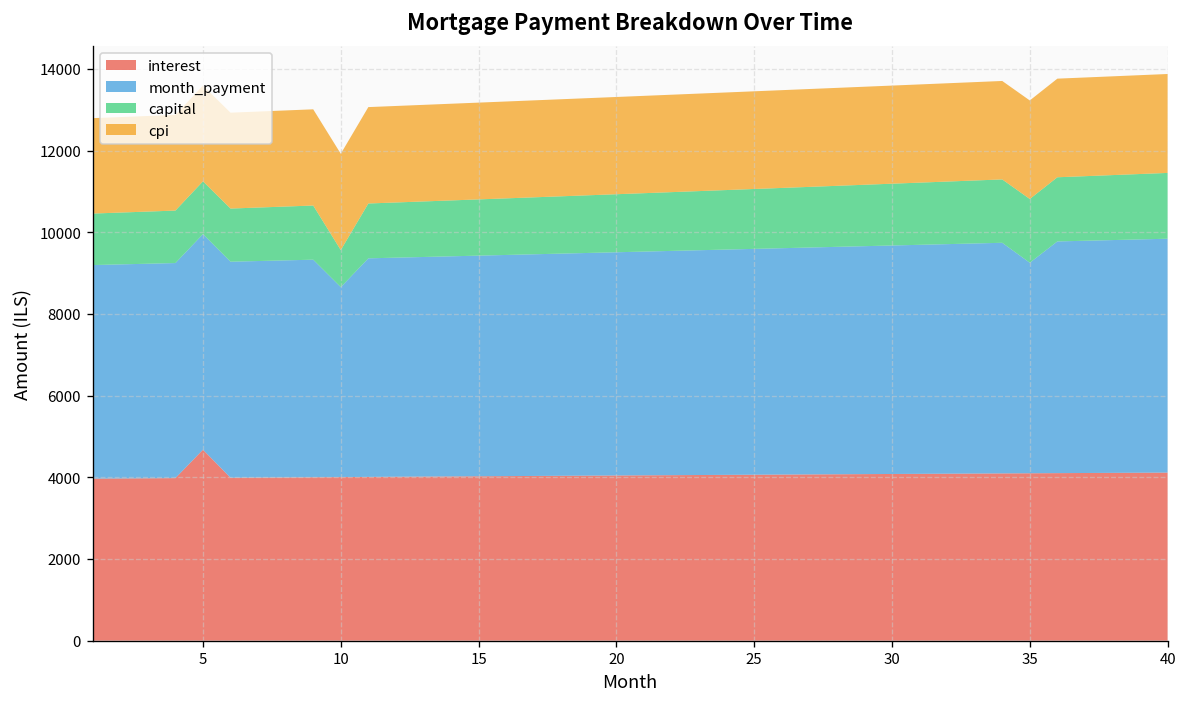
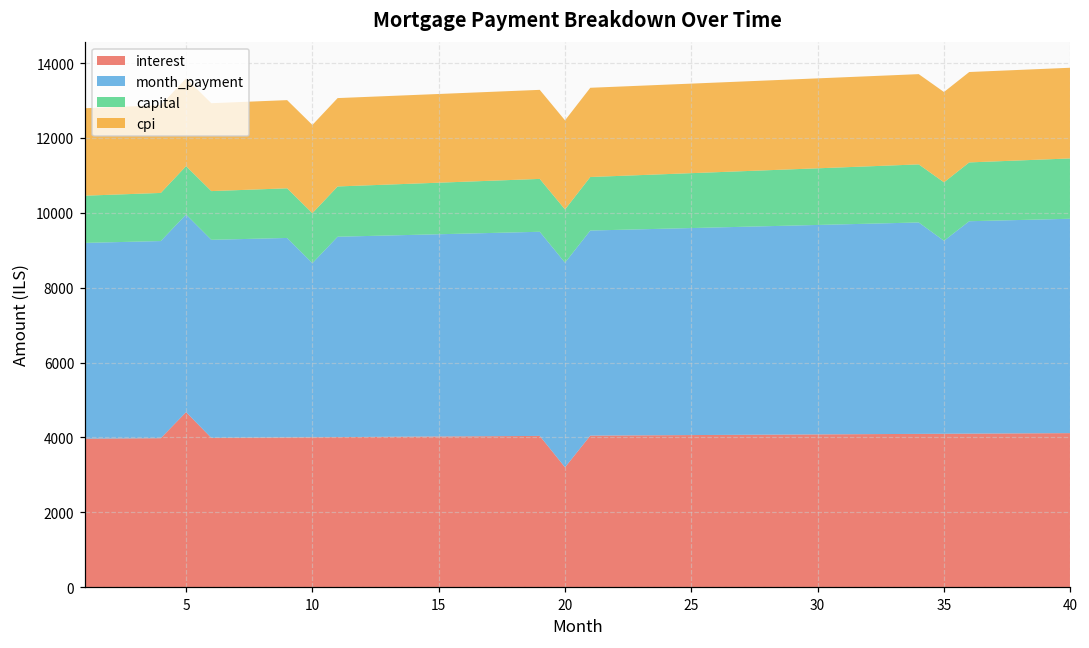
capital, 10: 900 -> 1300
interest, 20: 4000 -> 3200
